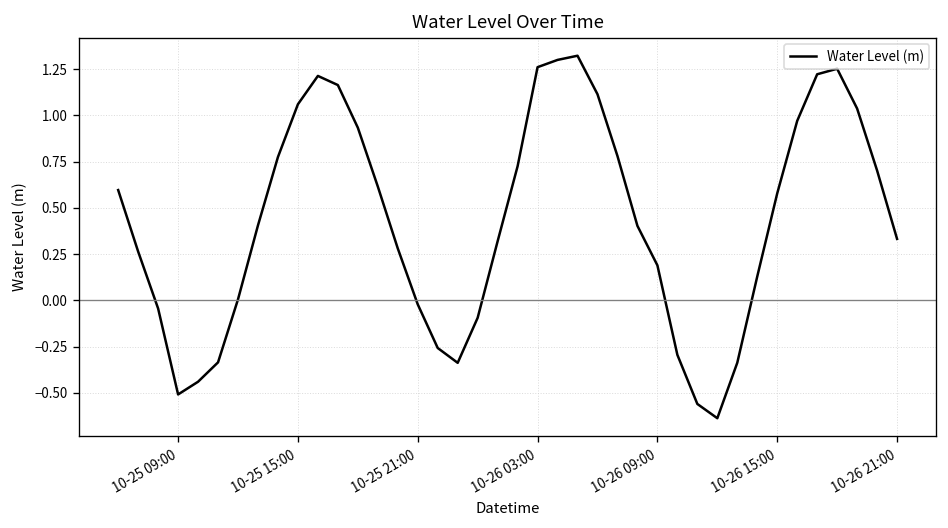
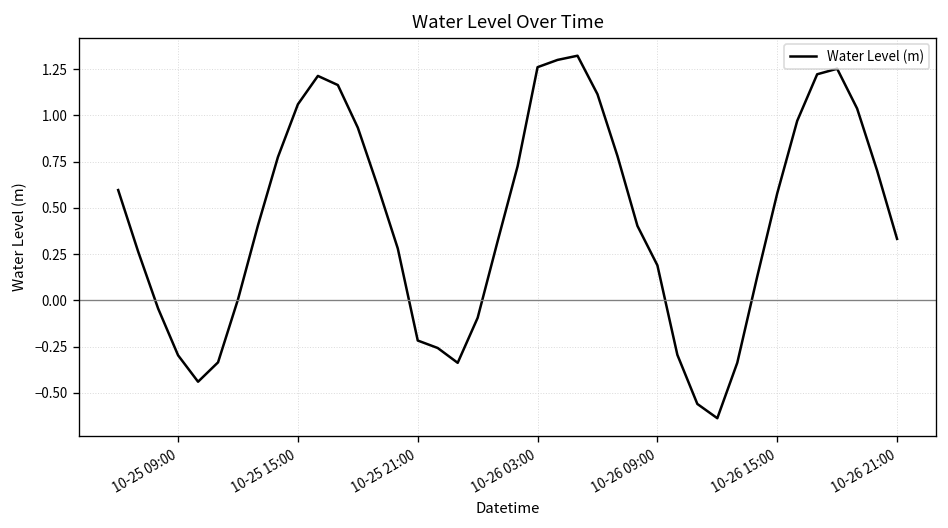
10-25 09:00: -0.51 -> -0.30
10-25 21:00: -0.02 -> -0.22
